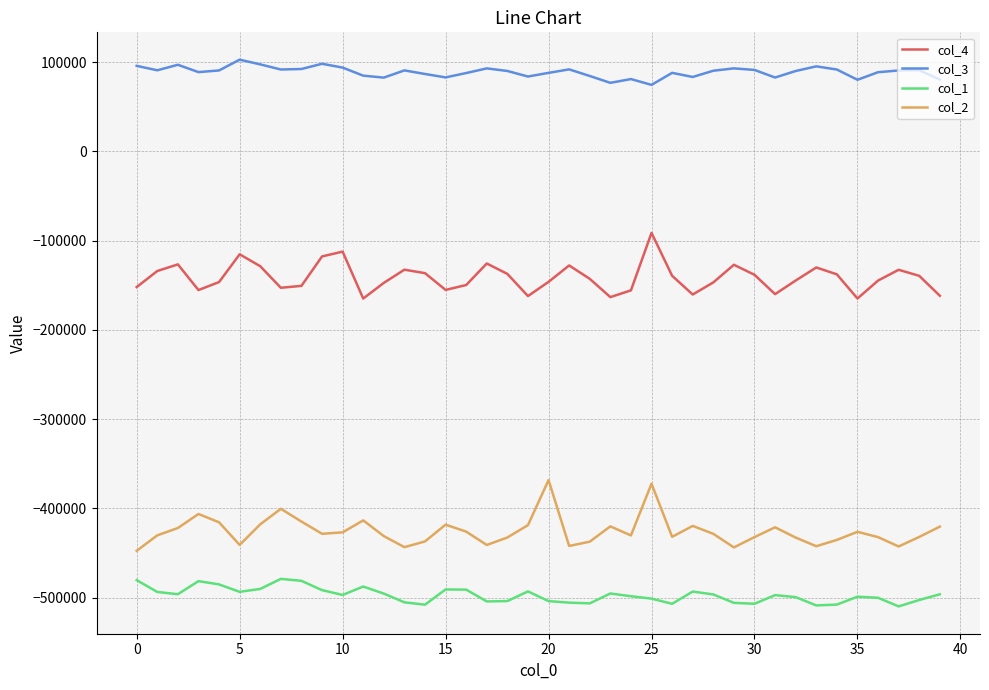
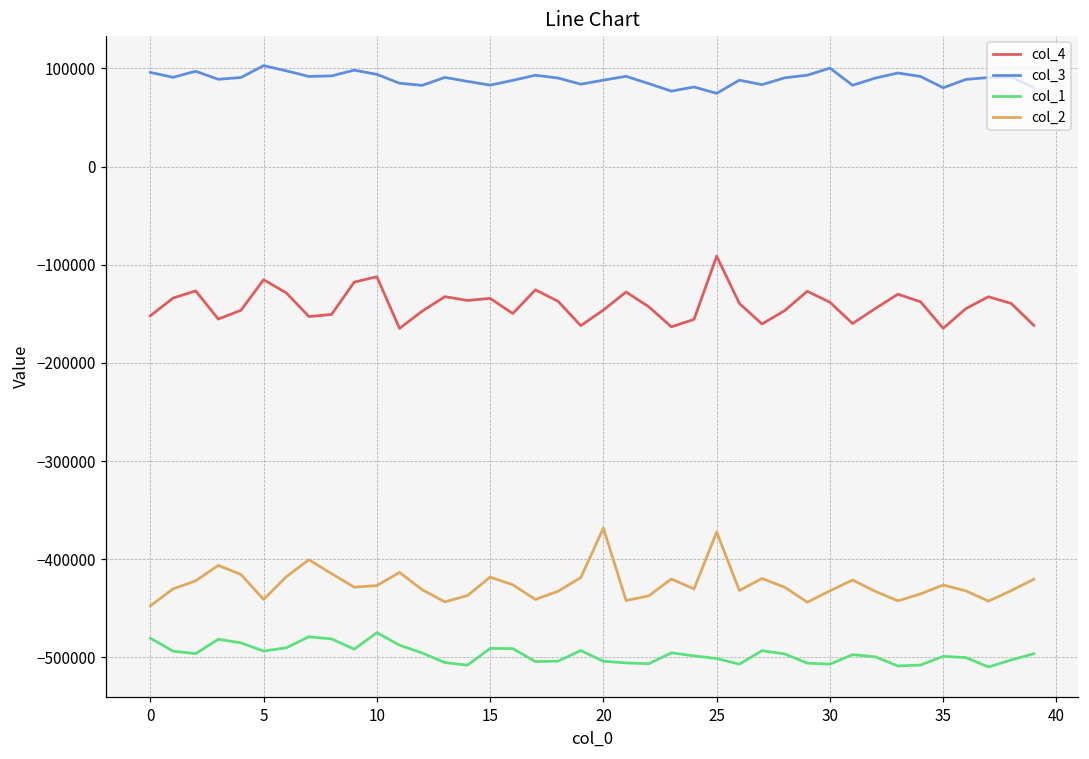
col_1, 10: -500000 -> -470000
col_4, 15: -160000 -> -130000
col_3, 30: 90000 -> 100000
